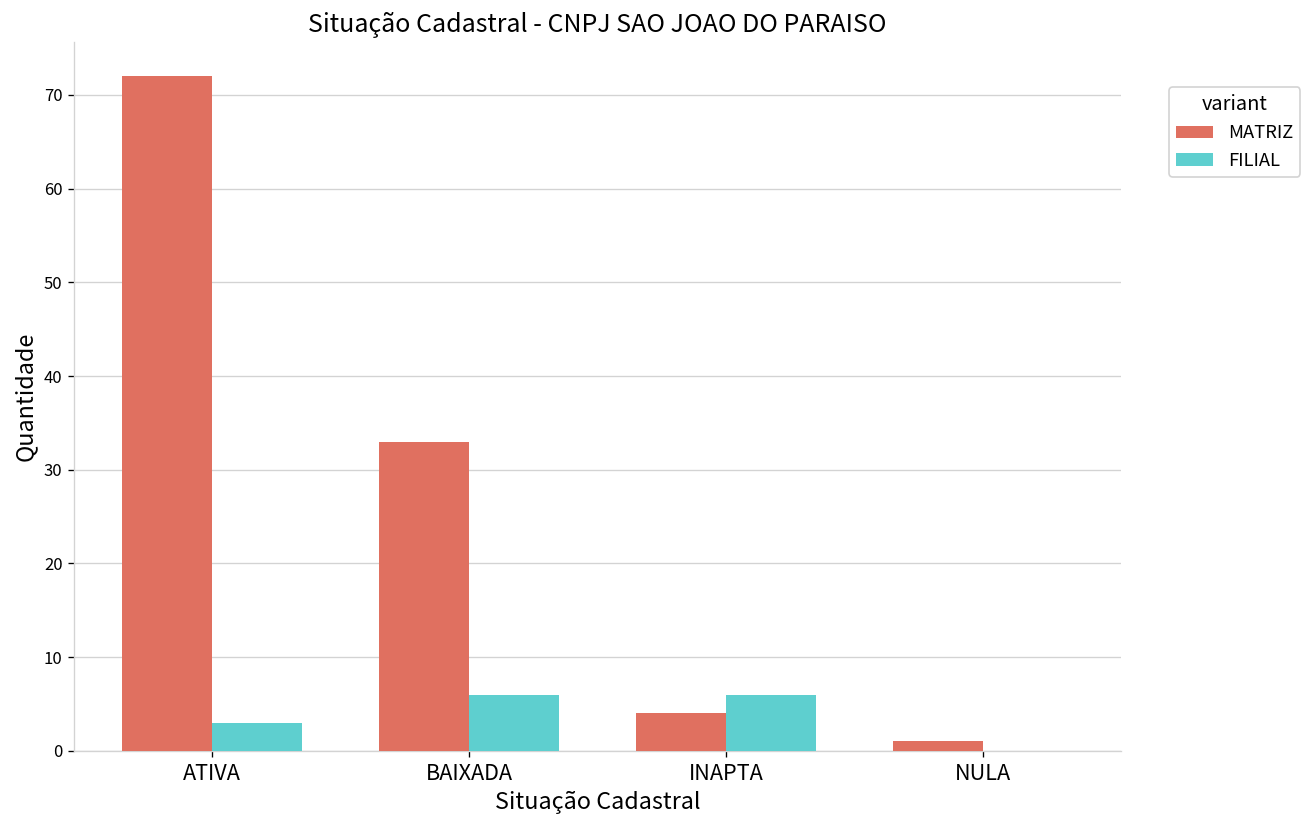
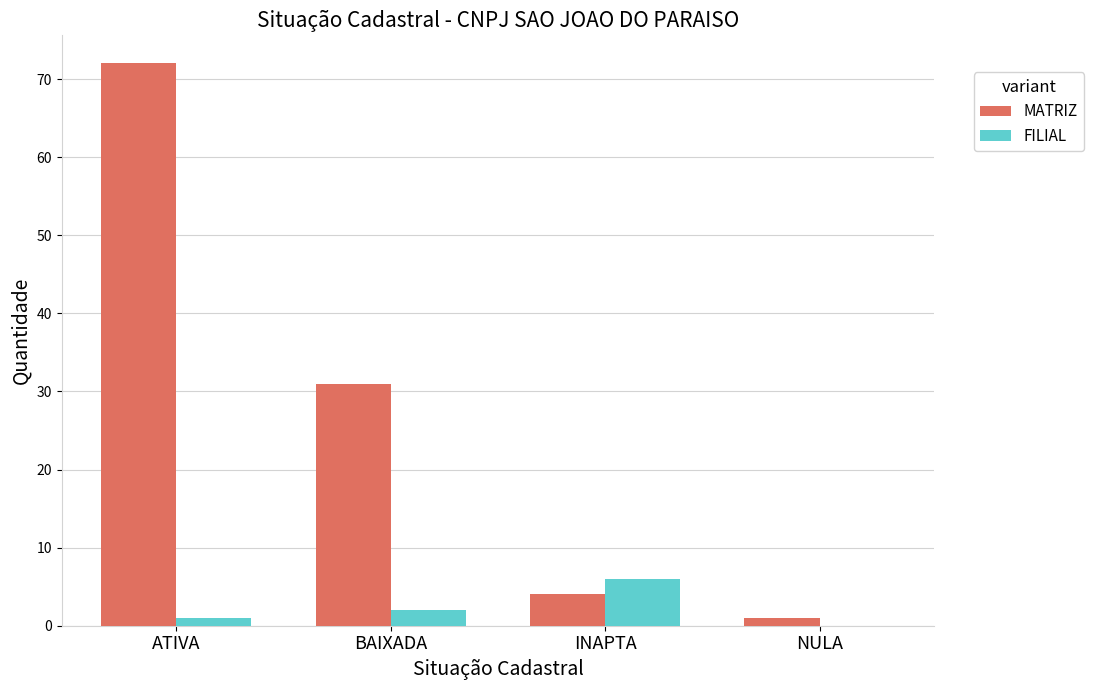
FILIAL, ATIVA: 3 -> 1
MATRIZ, BAIXADA: 33 -> 31
FILIAL, BAIXADA: 6 -> 2
